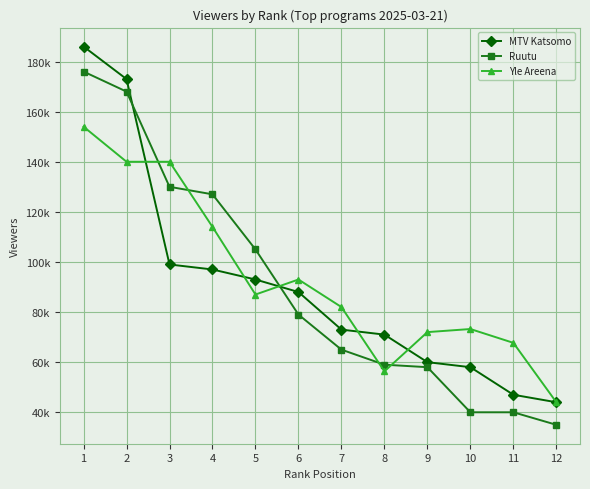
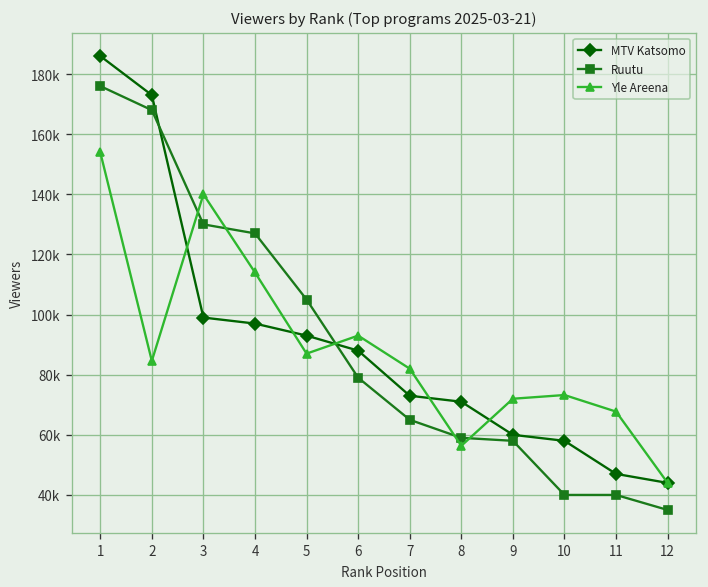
Yle Areena, 2: 140000 -> 85000
